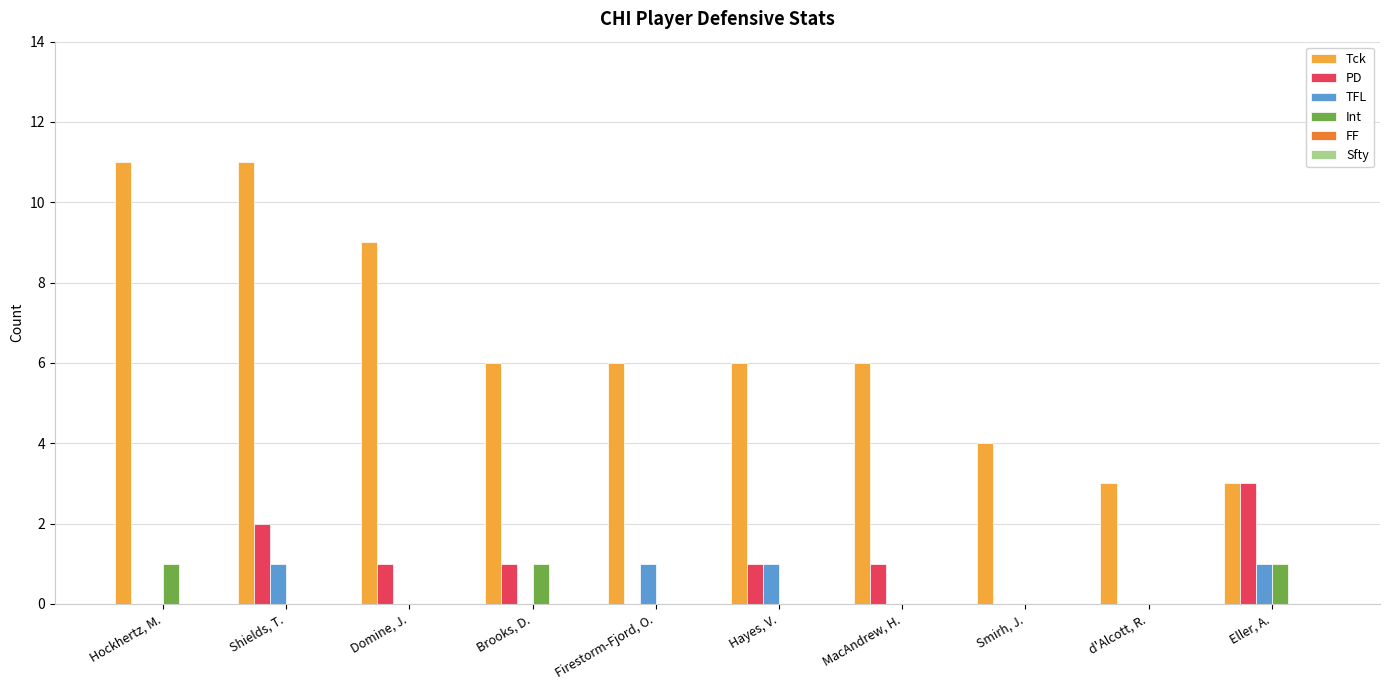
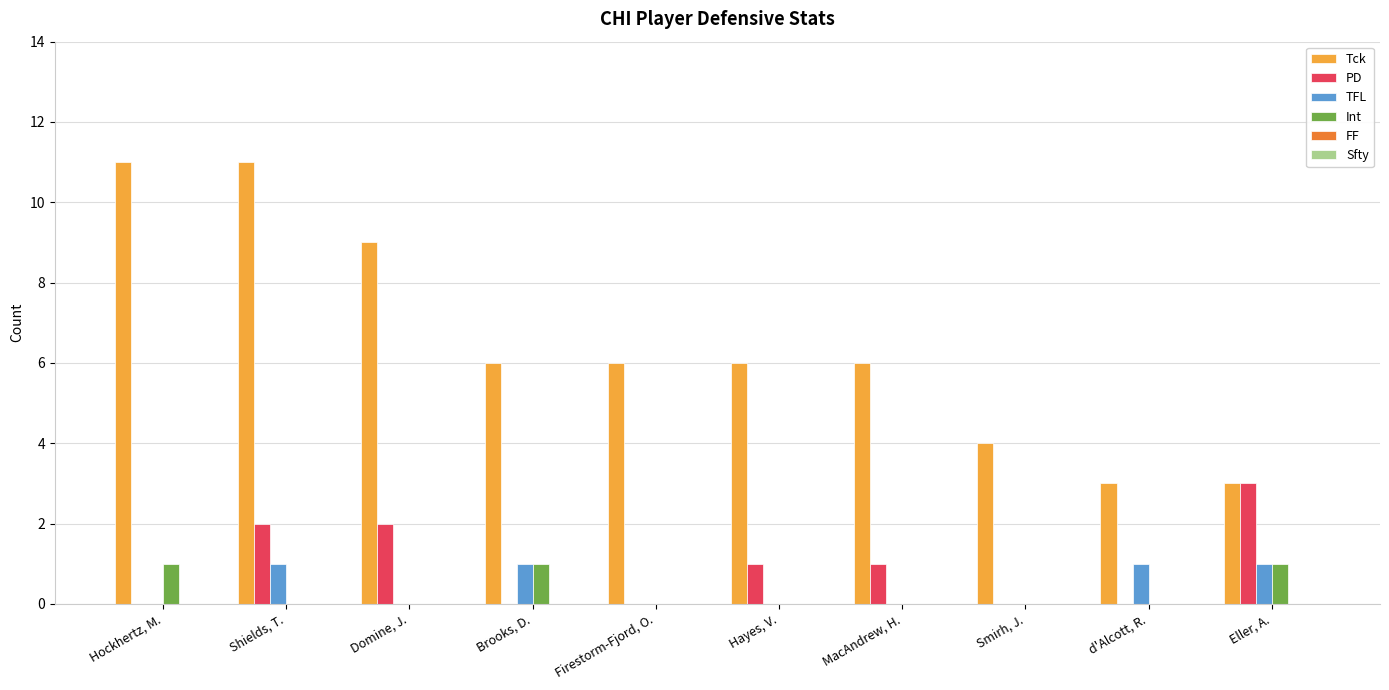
PD, Domine, J.: 1 -> 2
PD, Brooks, D.: 1 -> 0
TFL, Brooks, D.: 0 -> 1
TFL, Firestorm-Fjord, O.: 1 -> 0
TFL, Hayes, V.: 1 -> 0
TFL, d'Alcott, R.: 0 -> 1
